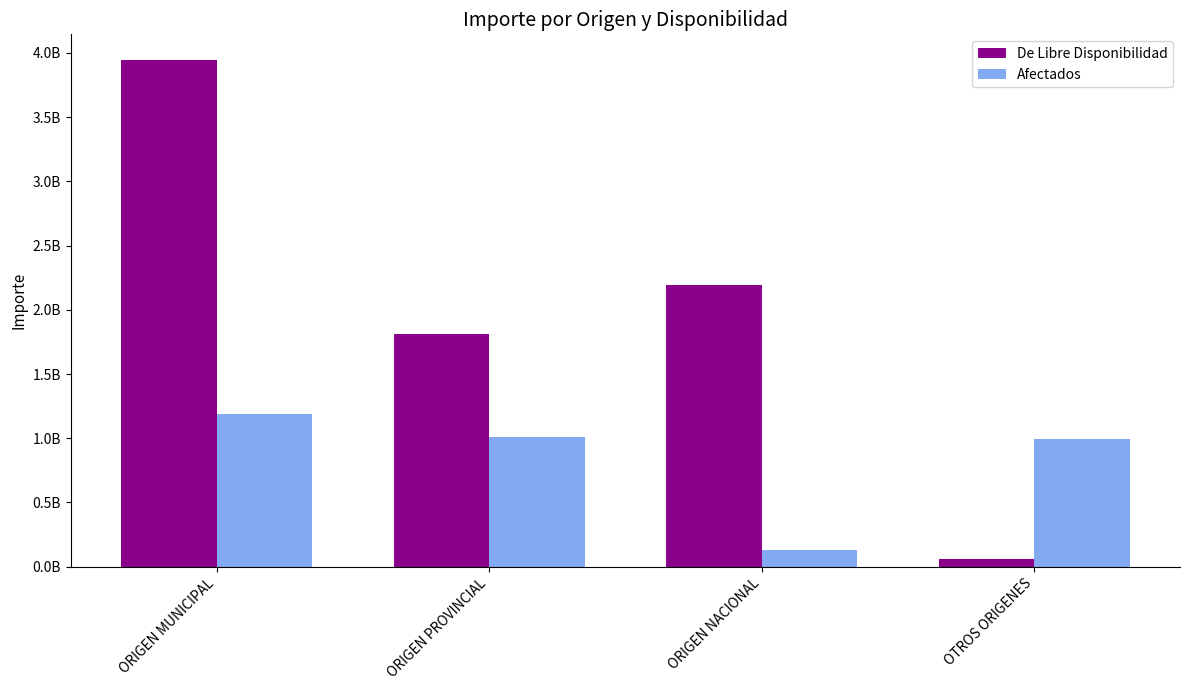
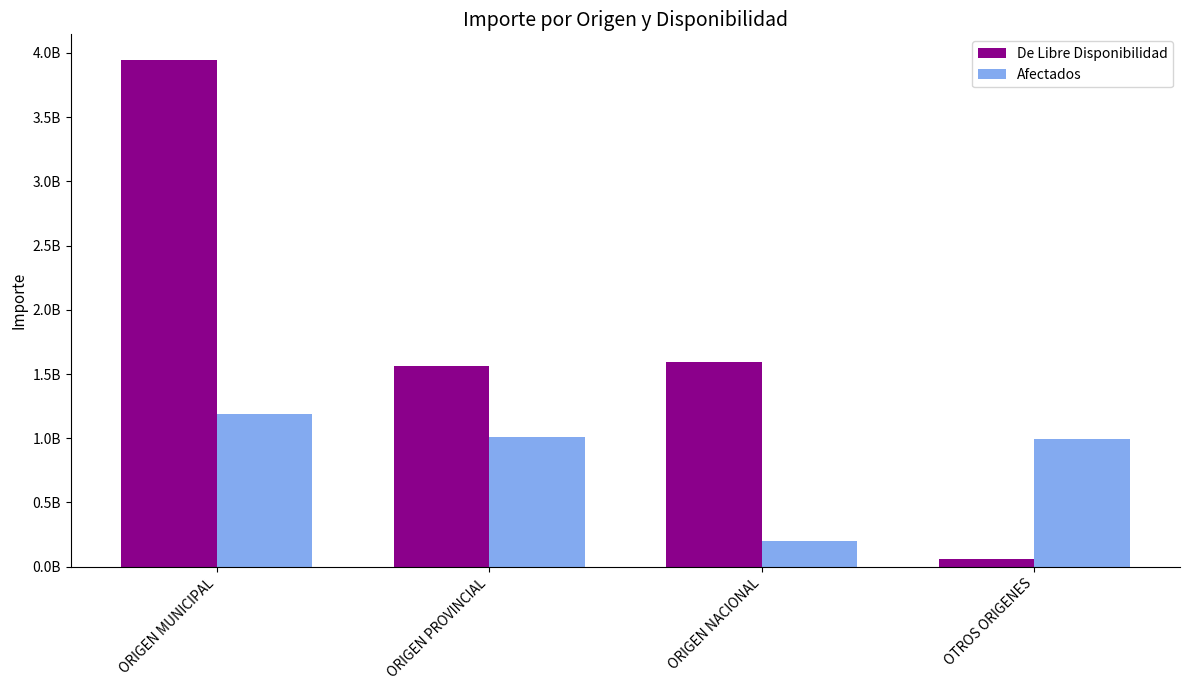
De Libre Disponibilidad, ORIGEN PROVINCIAL: 1810000000 -> 1560000000
De Libre Disponibilidad, ORIGEN NACIONAL: 2190000000 -> 1600000000
Afectados, ORIGEN NACIONAL: 130000000 -> 200000000
